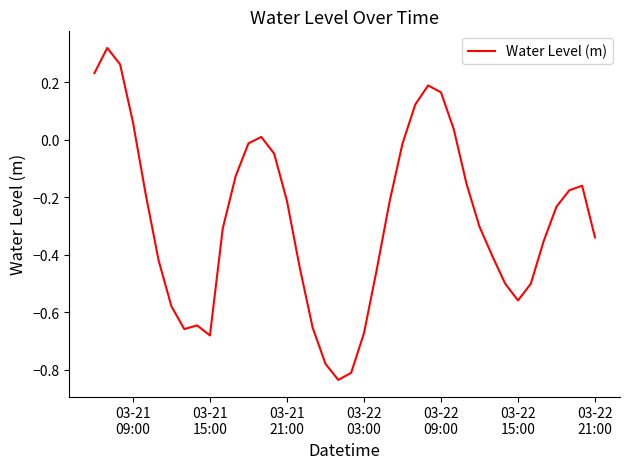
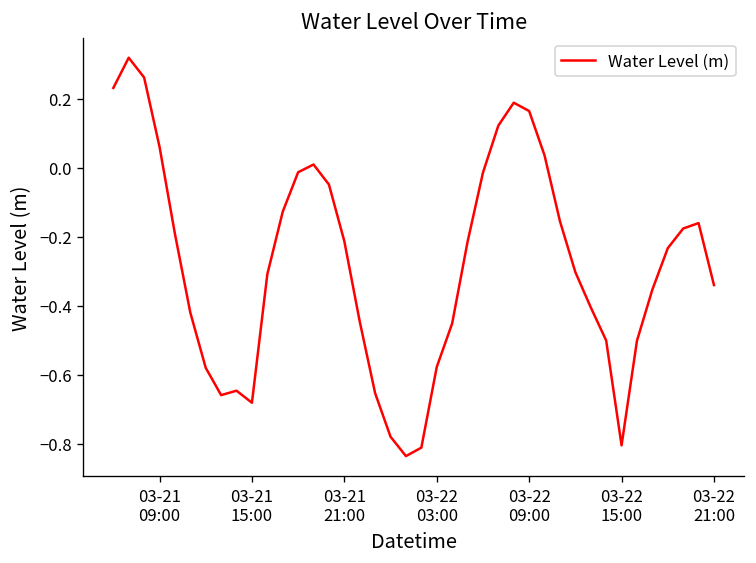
03-22 03:00: -0.67 -> -0.58
03-22 15:00: -0.56 -> -0.80
